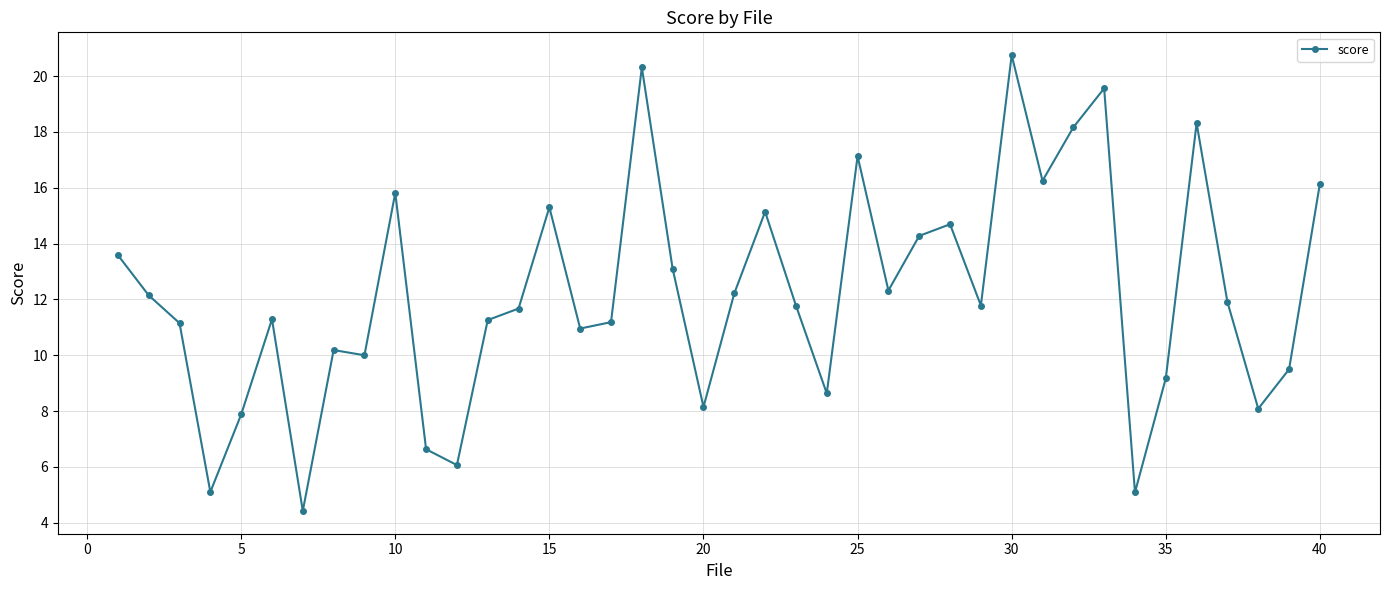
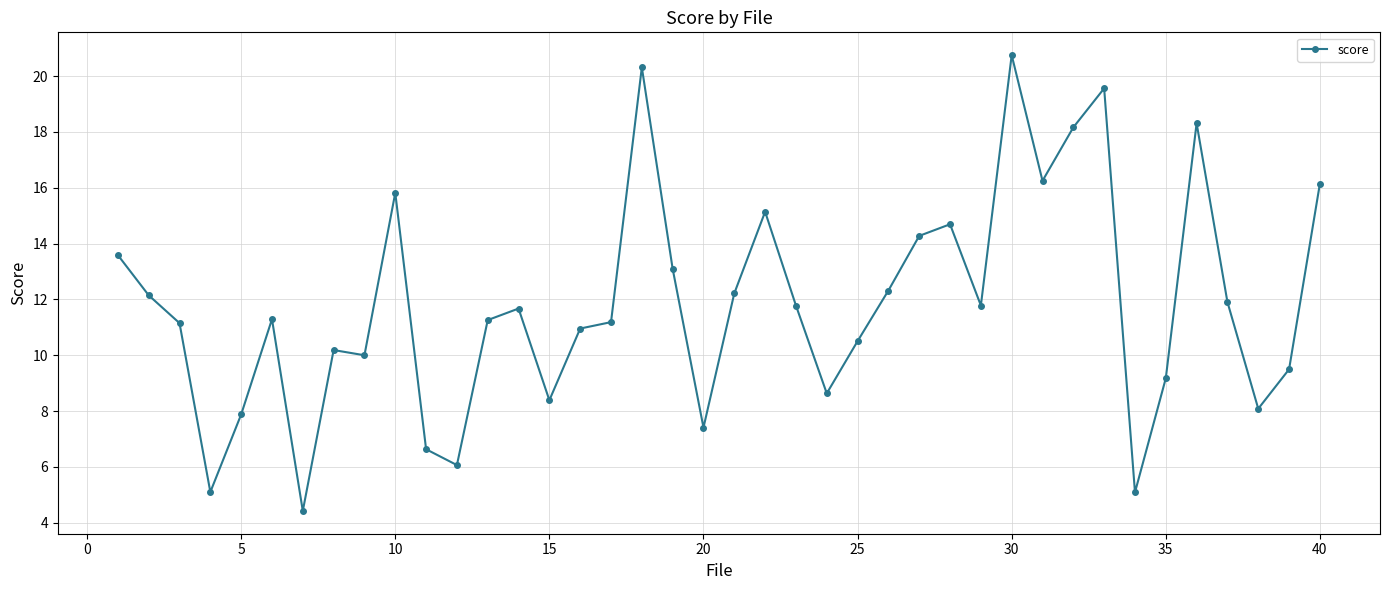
15: 15.3 -> 8.4
20: 8.1 -> 7.4
25: 17.1 -> 10.5
